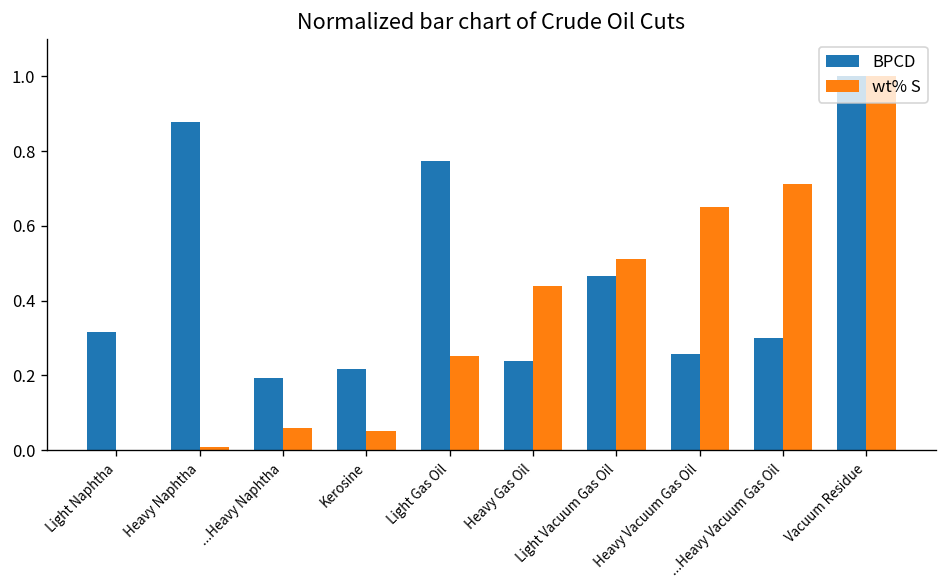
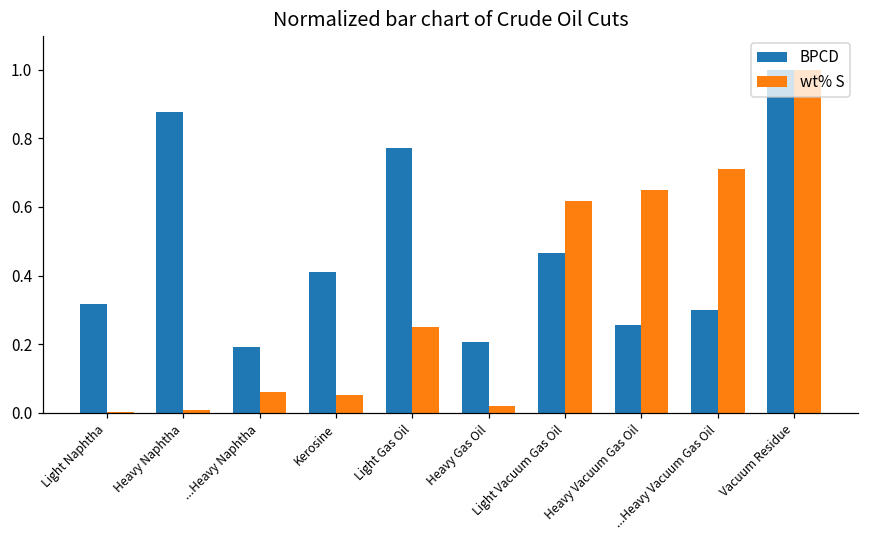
BPCD, Kerosine: 0.22 -> 0.41
BPCD, Heavy Gas Oil: 0.24 -> 0.21
wt% S, Heavy Gas Oil: 0.44 -> 0.02
wt% S, Light Vacuum Gas Oil: 0.51 -> 0.62
